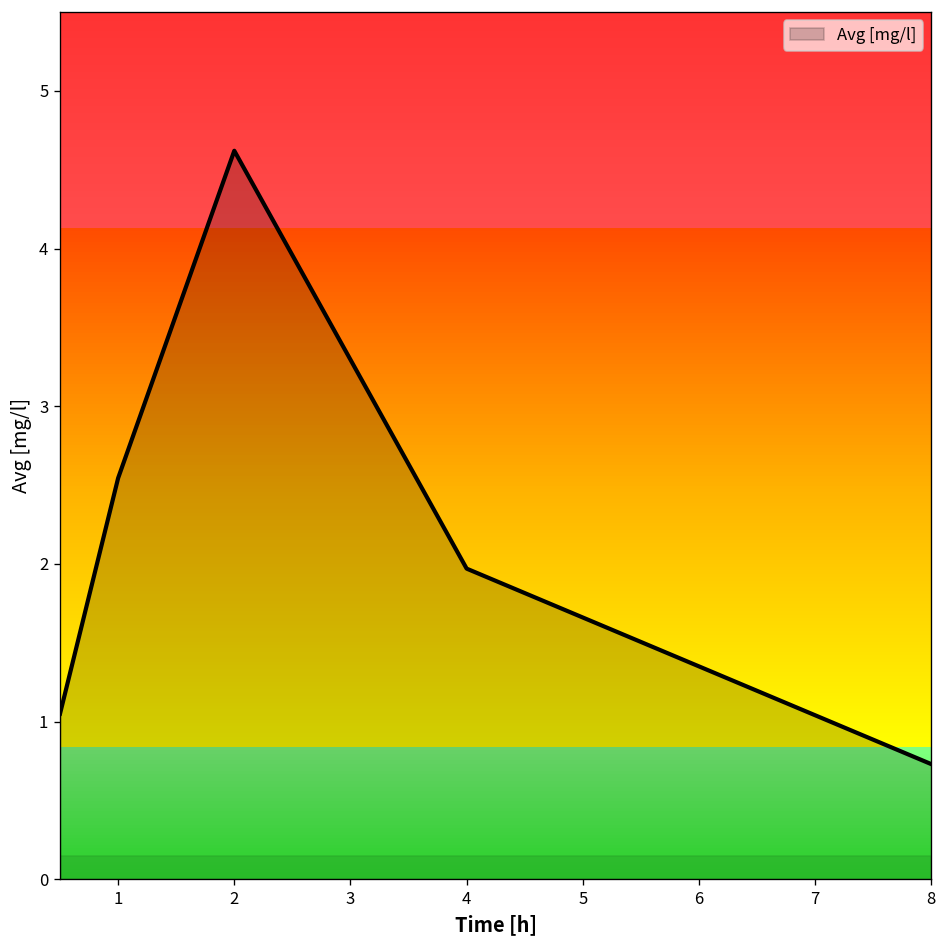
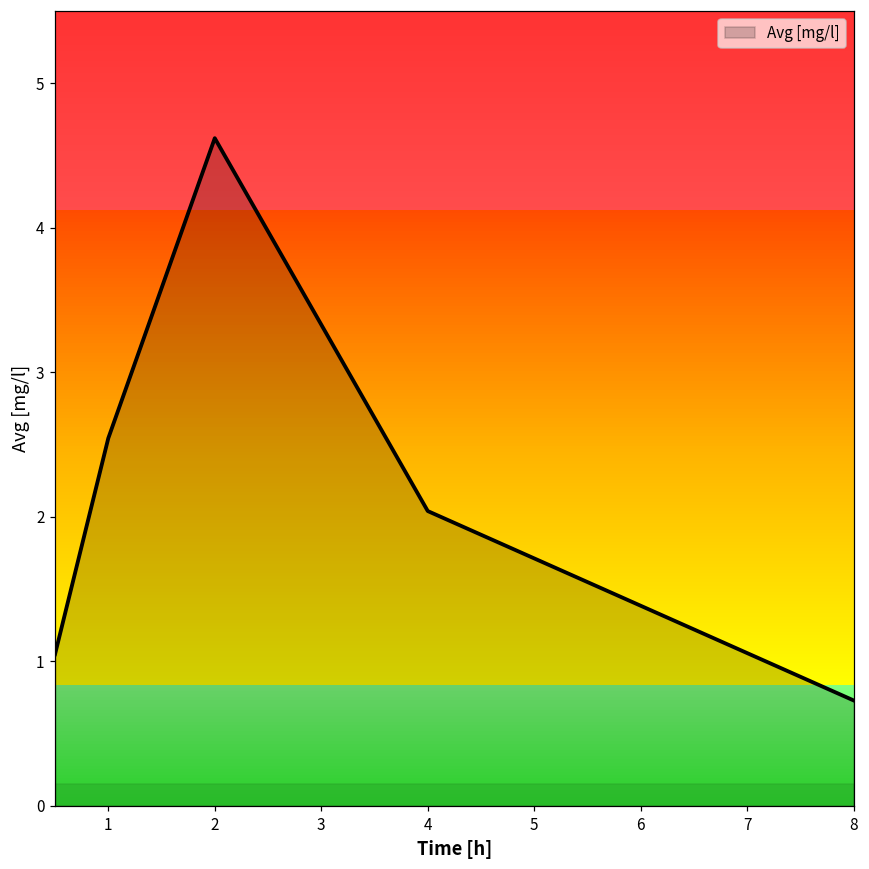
4: 1.97 -> 2.04
